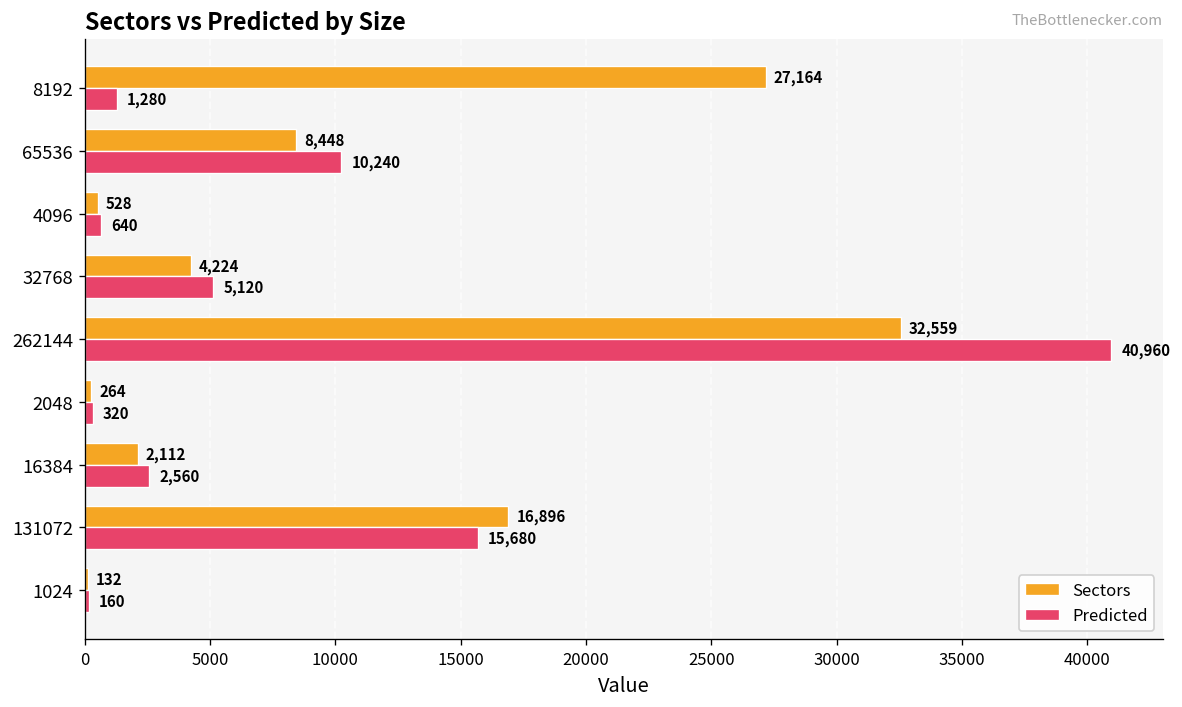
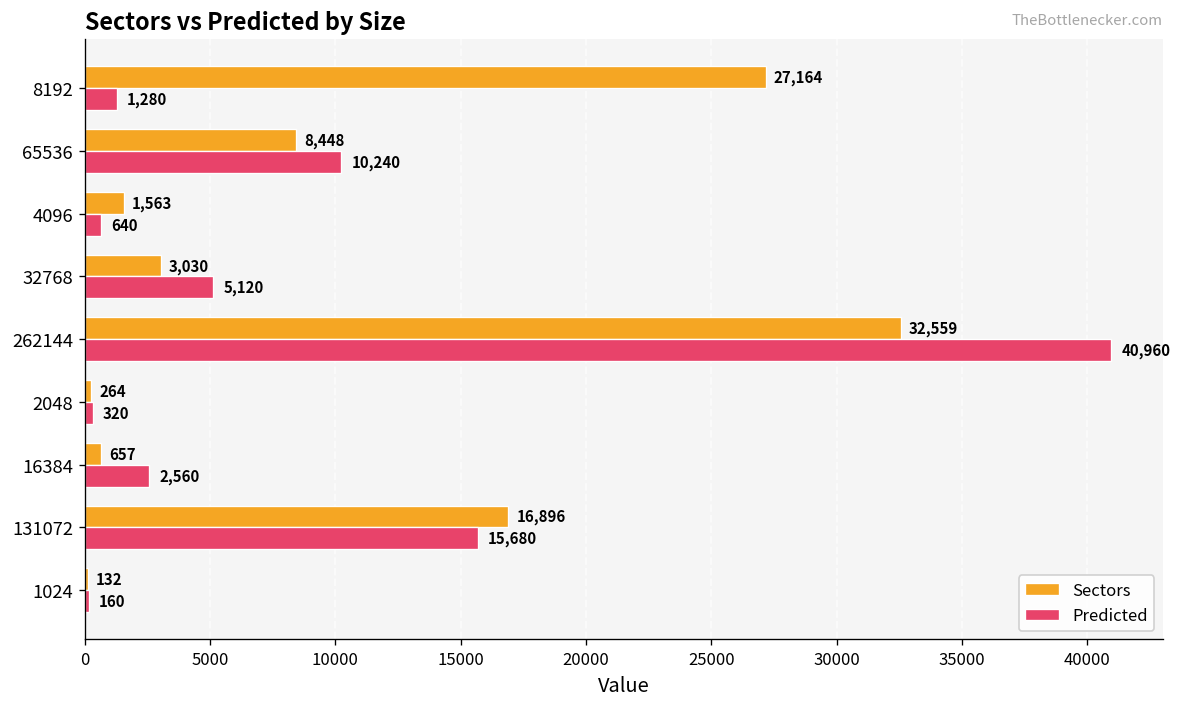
Sectors, 4096: 528 -> 1,563
Sectors, 32768: 4,224 -> 3,030
Sectors, 16384: 2,112 -> 657
